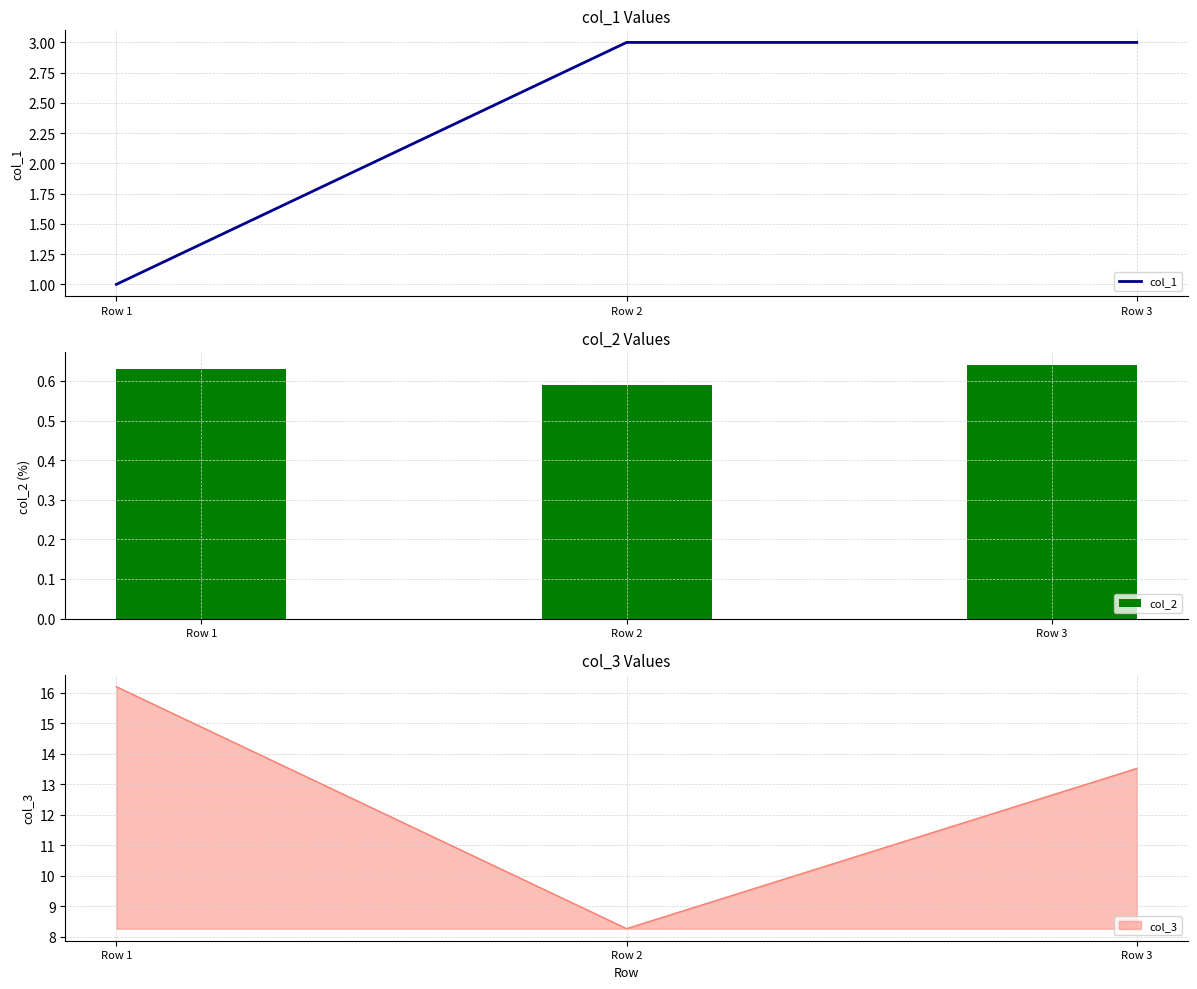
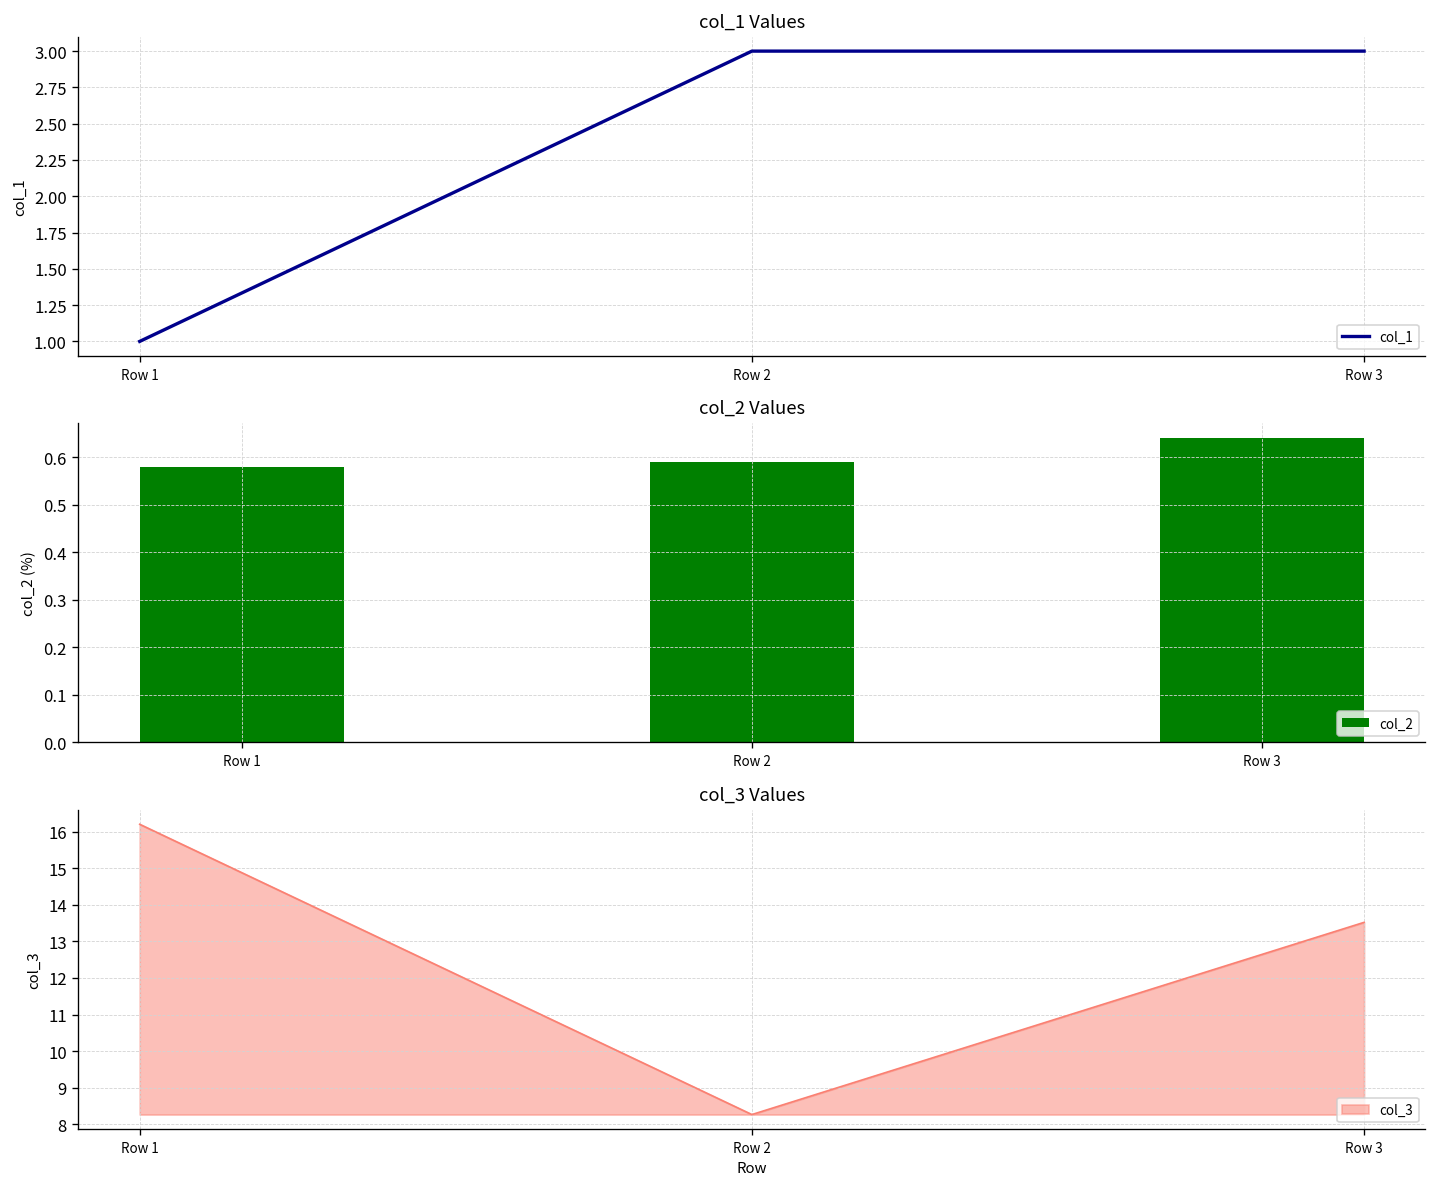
col_2 Values, Row 1: 0.63 -> 0.58
